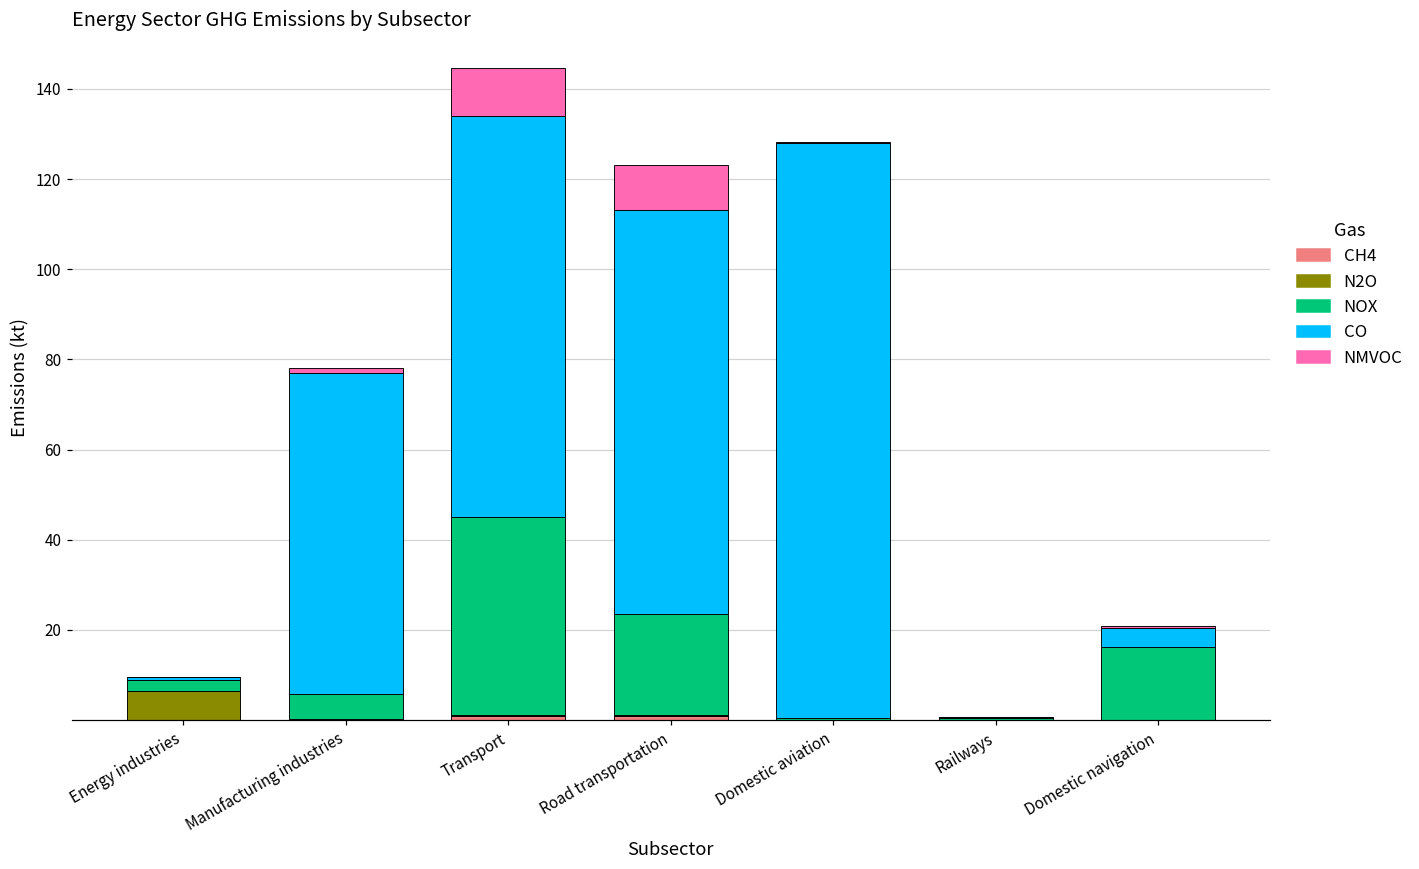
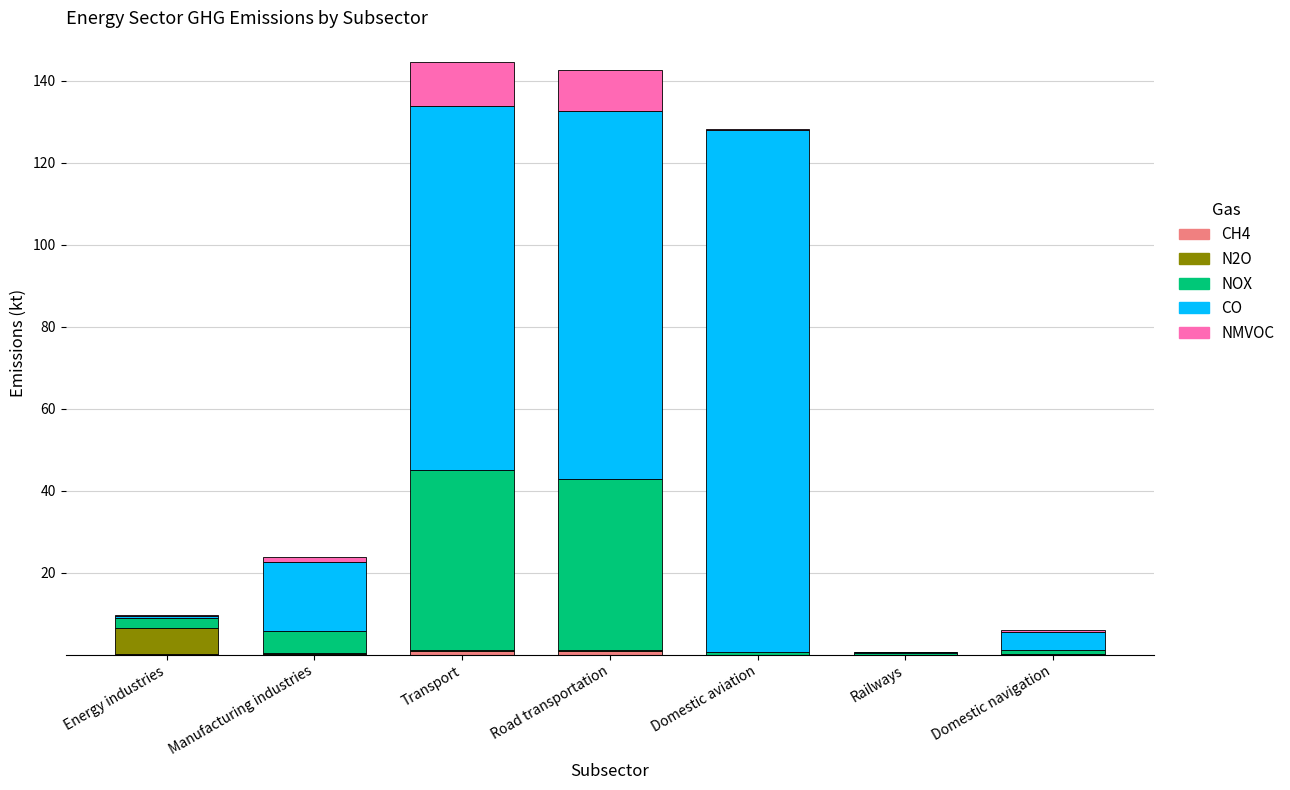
CO, Manufacturing industries: 71 -> 17
NOX, Road transportation: 22 -> 42
NOX, Domestic navigation: 16 -> 1
